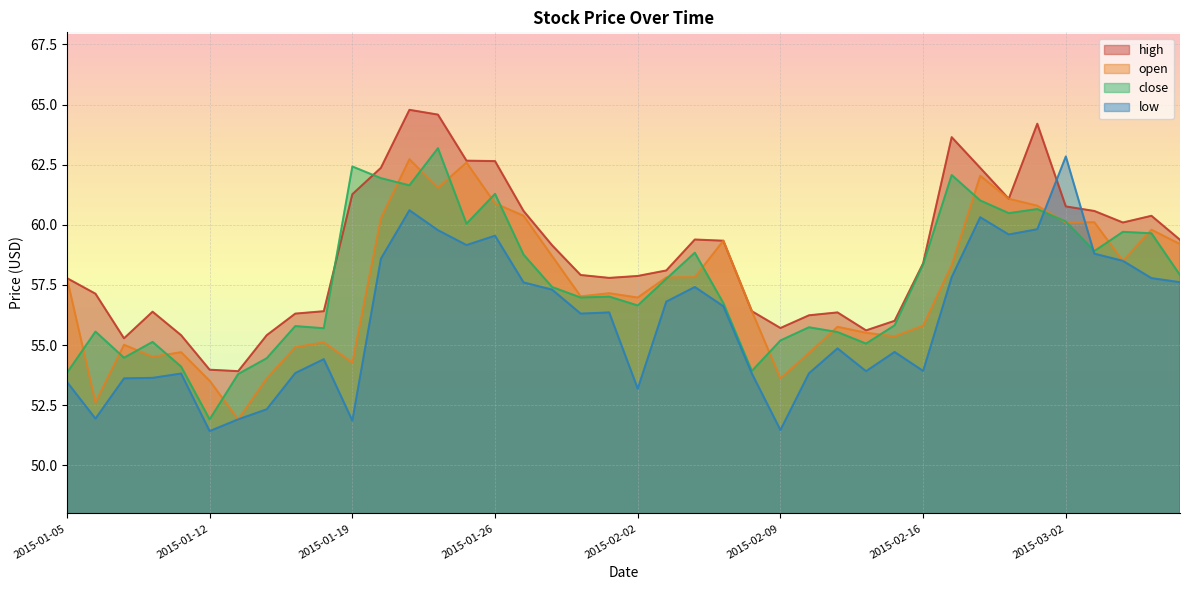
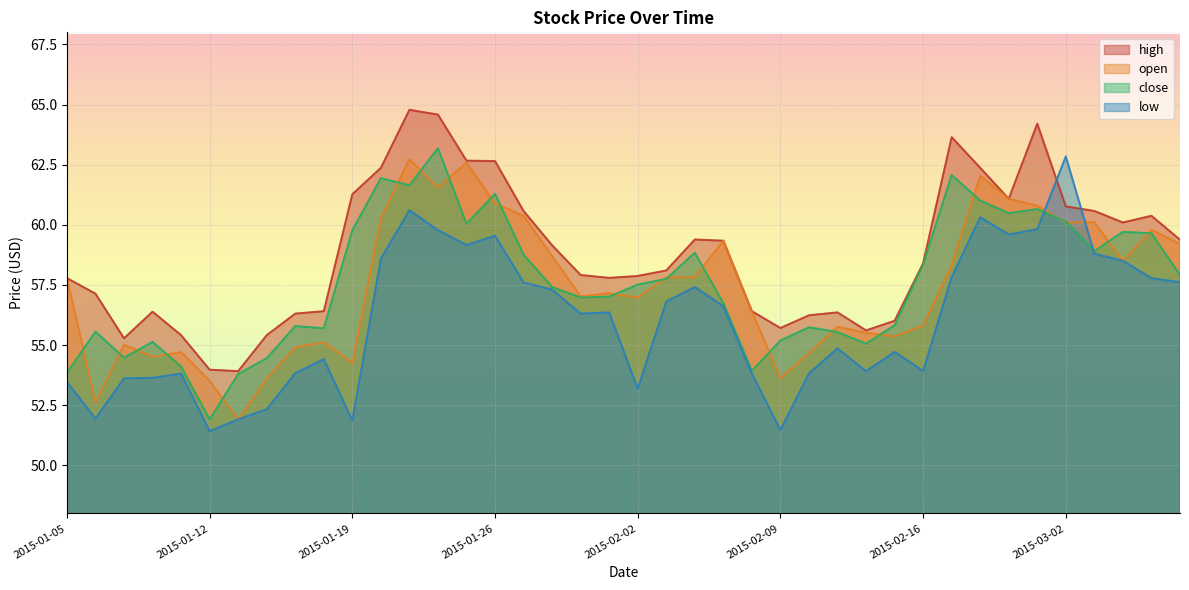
close, 2015-01-19: 62.4 -> 59.8
close, 2015-02-02: 56.6 -> 57.5
